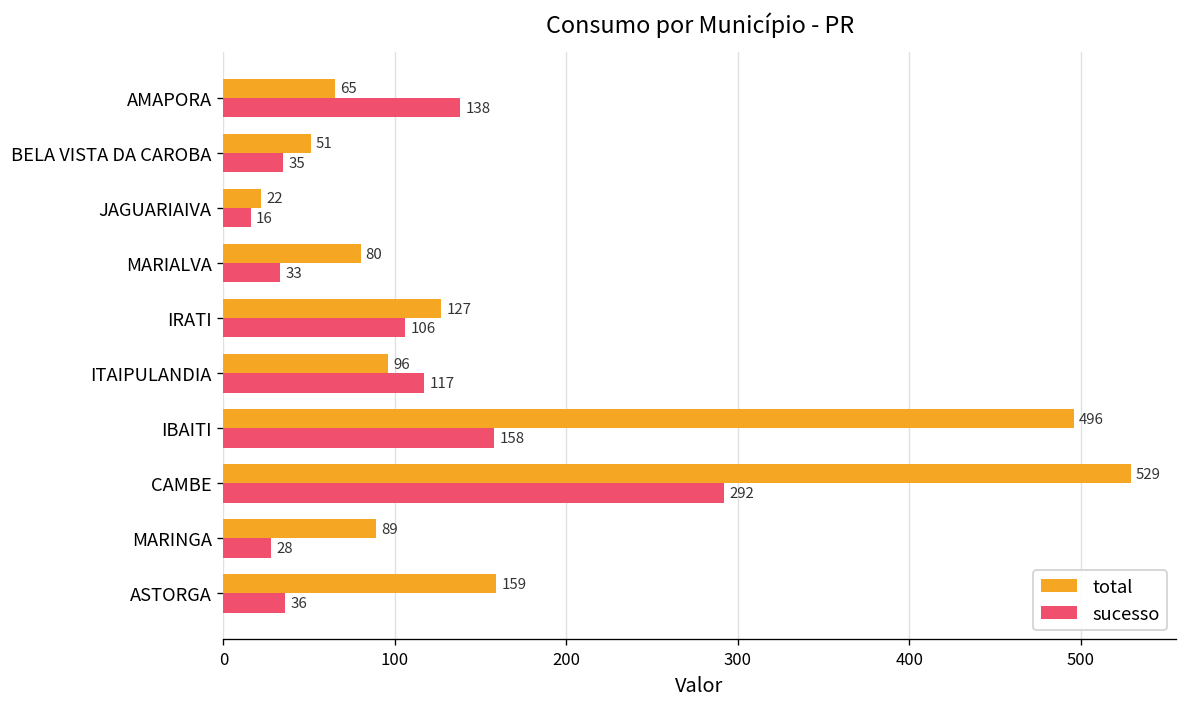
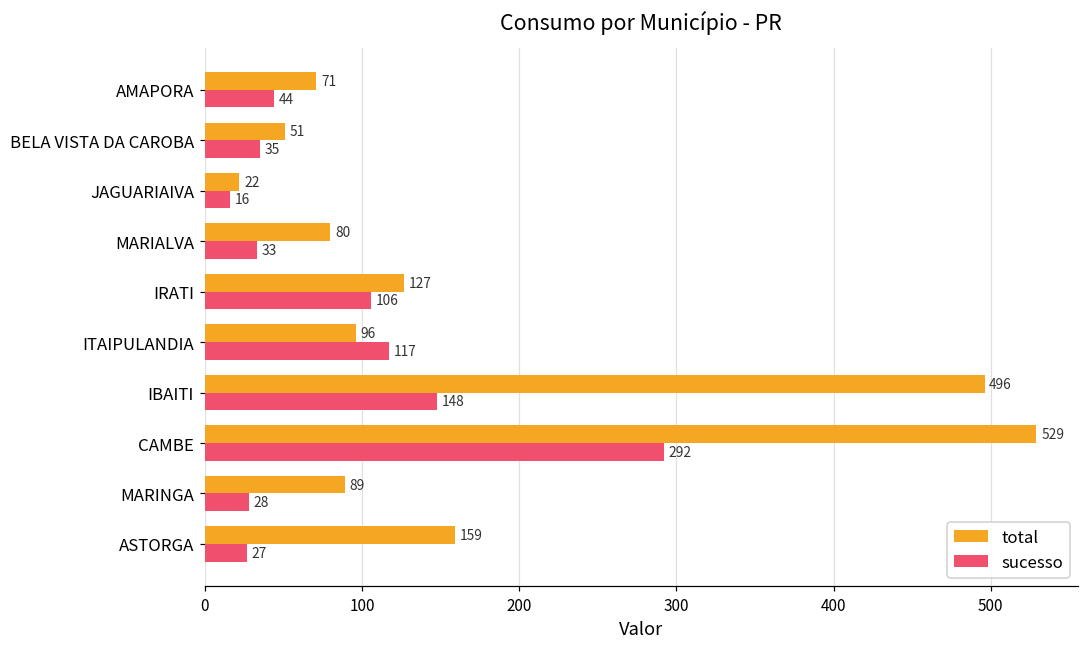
total, AMAPORA: 65 -> 71
sucesso, AMAPORA: 138 -> 44
sucesso, IBAITI: 158 -> 148
sucesso, ASTORGA: 36 -> 27
